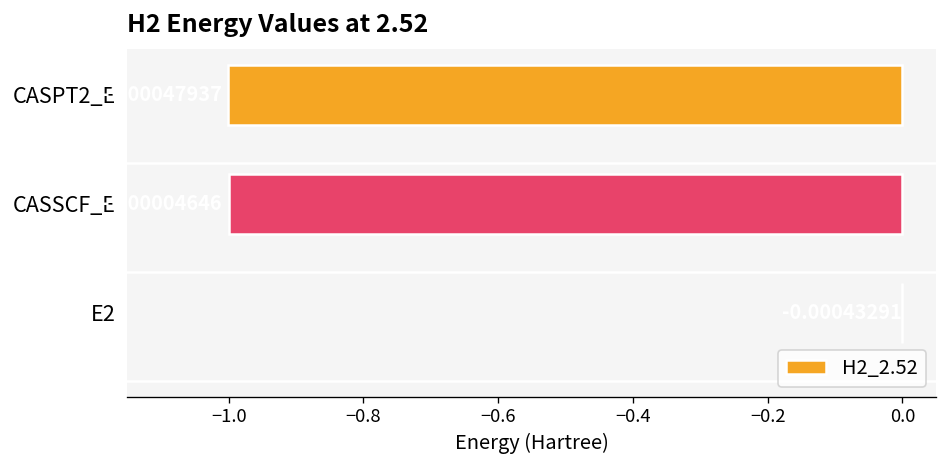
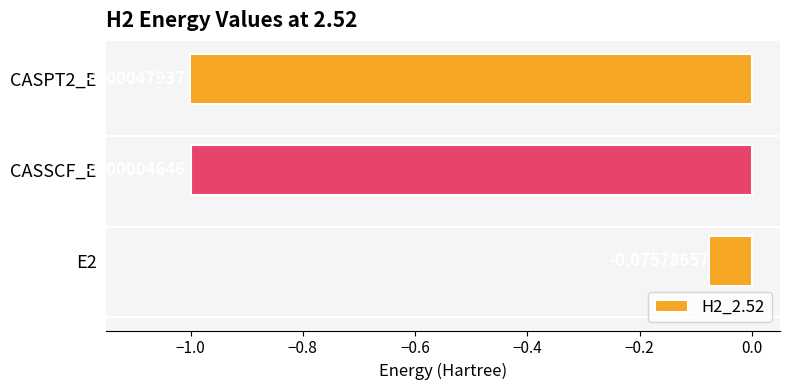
E2: 0.00 -> -0.08
